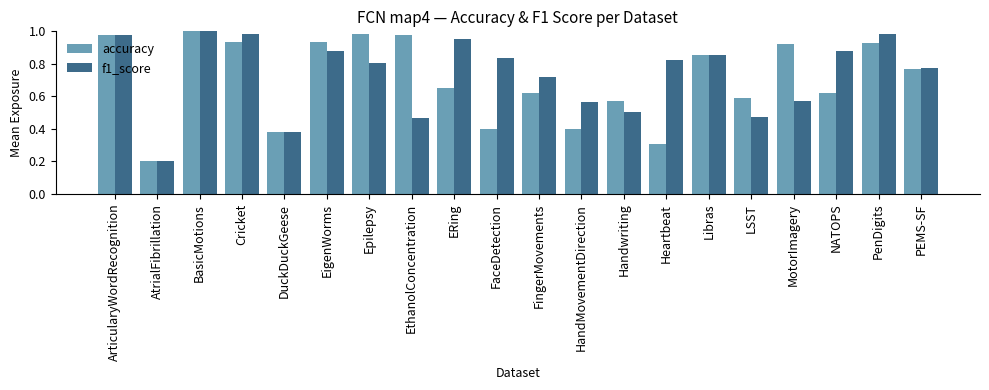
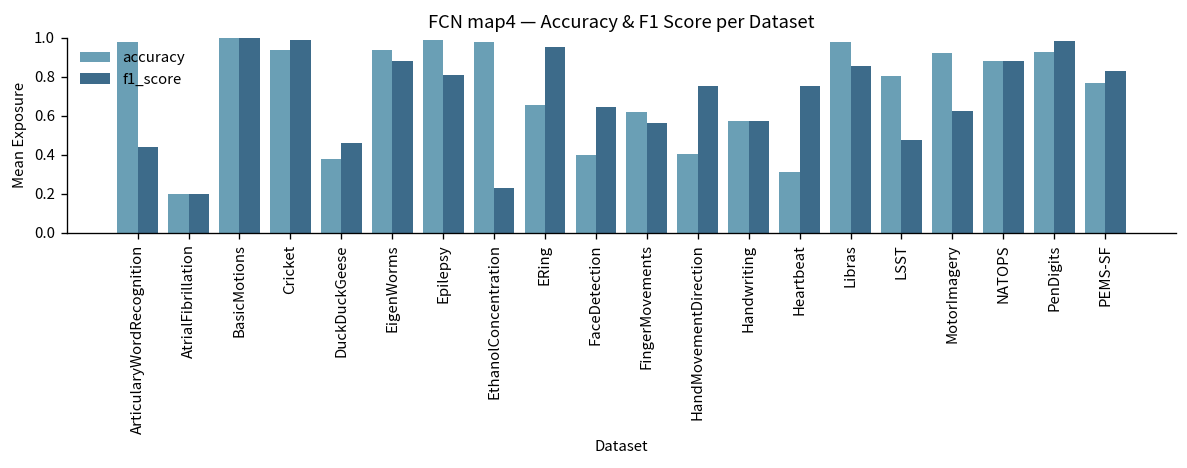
f1_score, ArticularyWordRecognition: 0.98 -> 0.44
f1_score, DuckDuckGeese: 0.38 -> 0.46
f1_score, EthanolConcentration: 0.47 -> 0.23
f1_score, FaceDetection: 0.84 -> 0.64
f1_score, FingerMovements: 0.72 -> 0.56
f1_score, HandMovementDirection: 0.57 -> 0.75
f1_score, Handwriting: 0.50 -> 0.57
f1_score, Heartbeat: 0.82 -> 0.75
accuracy, Libras: 0.86 -> 0.98
accuracy, LSST: 0.59 -> 0.80
f1_score, MotorImagery: 0.57 -> 0.62
accuracy, NATOPS: 0.62 -> 0.88
f1_score, PEMS-SF: 0.77 -> 0.83
